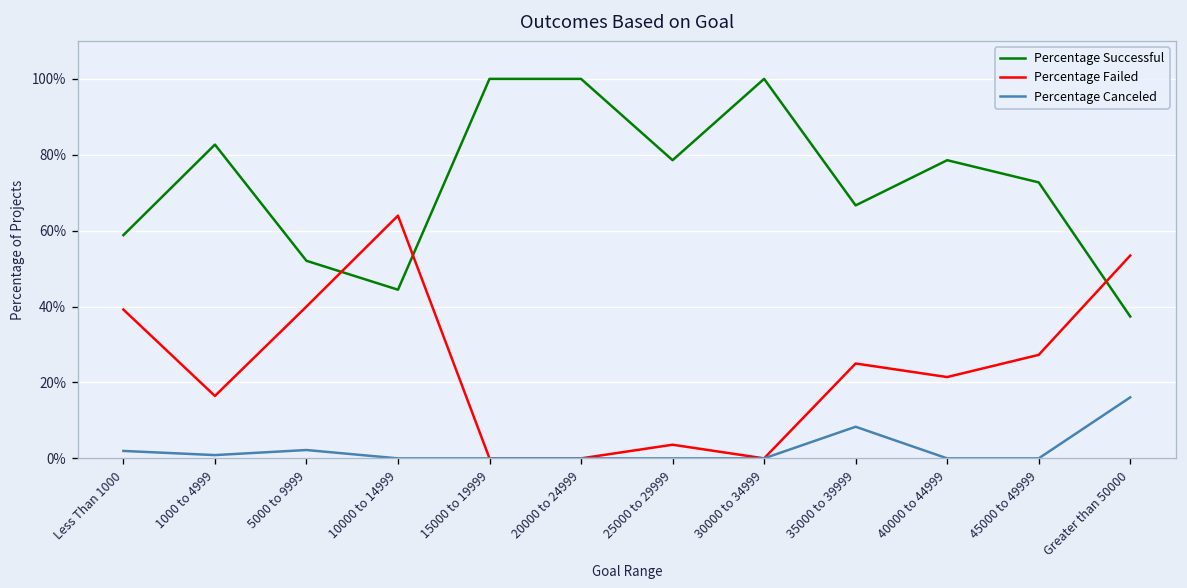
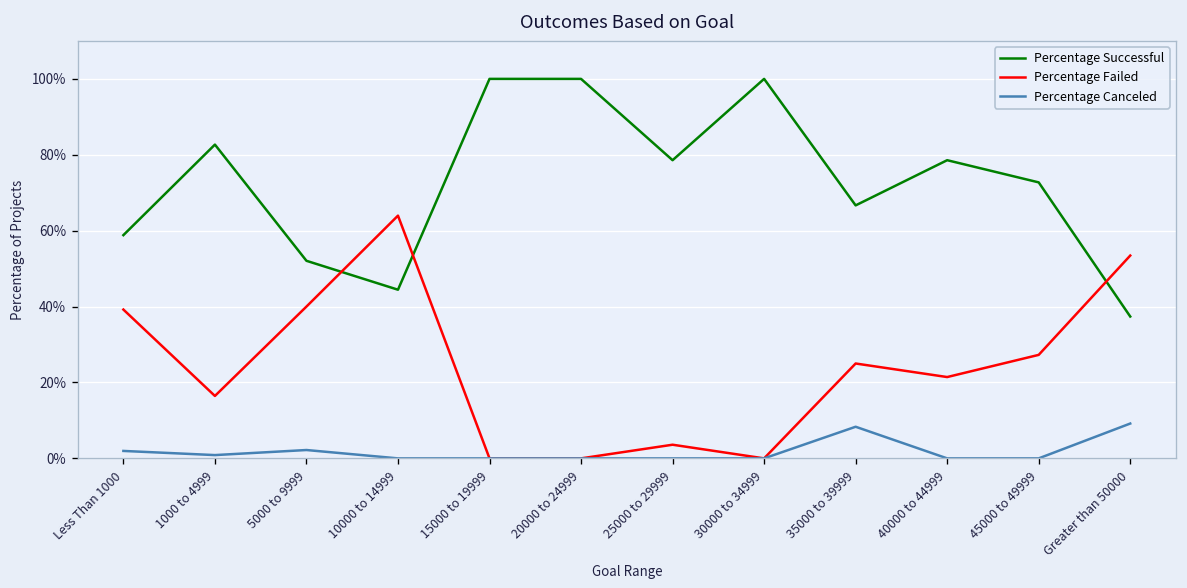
Percentage Canceled, Greater than 50000: 16% -> 9%
